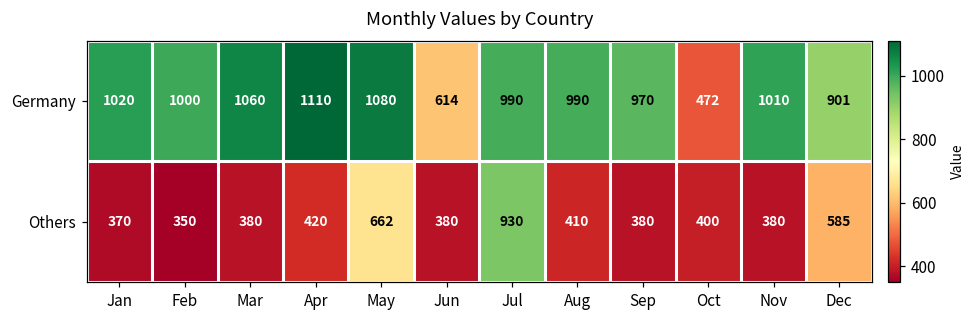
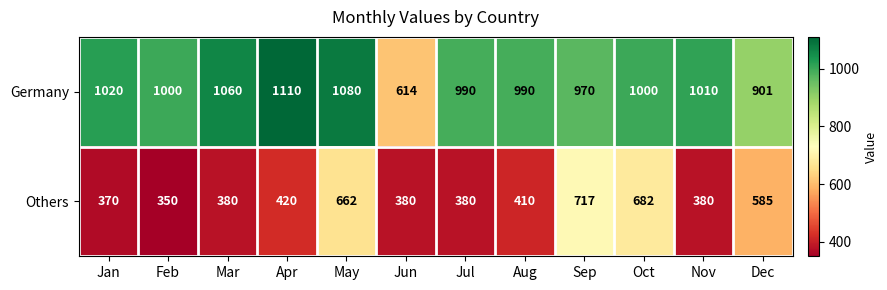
Germany, Oct: 472 -> 1000
Others, Jul: 930 -> 380
Others, Sep: 380 -> 717
Others, Oct: 400 -> 682
